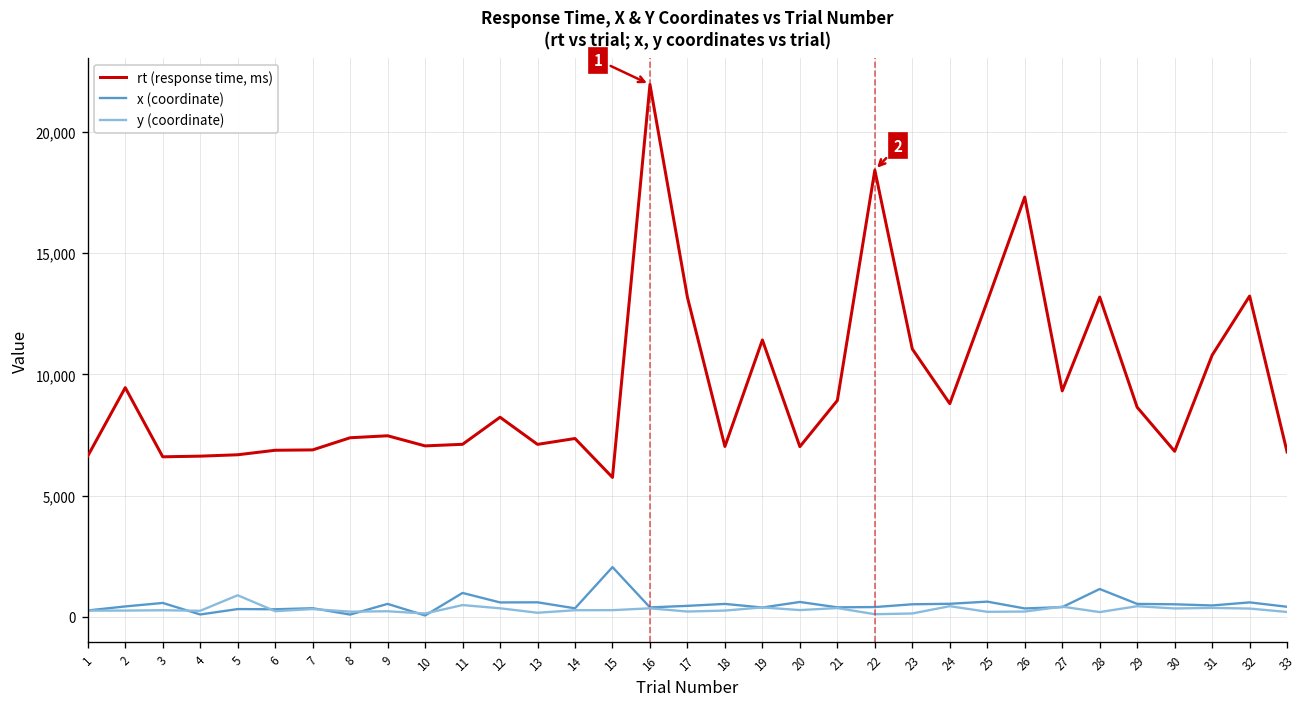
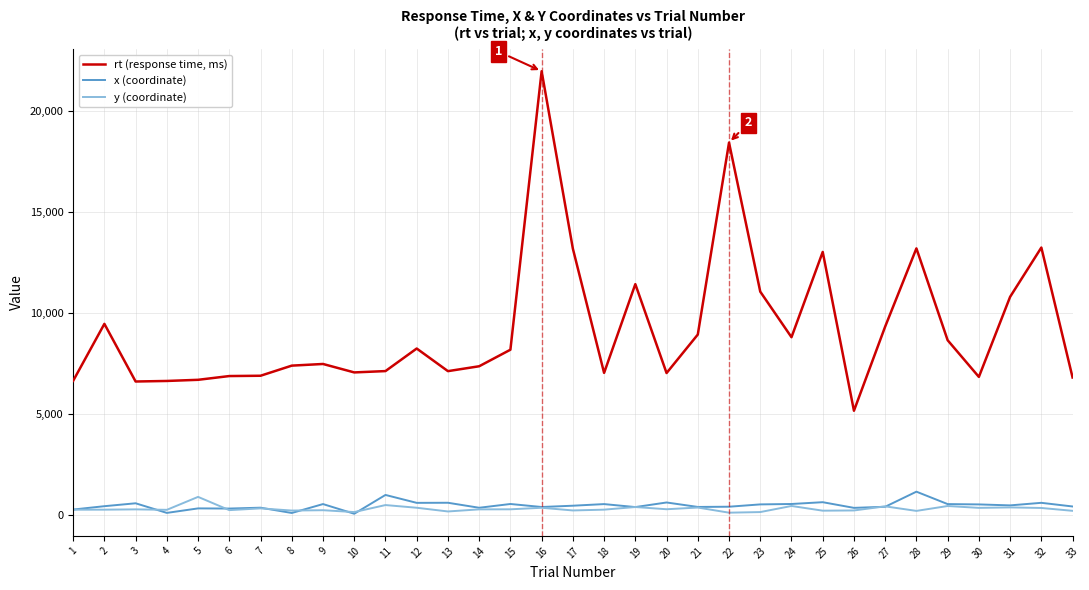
rt (response time, ms), 15: 5,800 -> 8,200
x (coordinate), 15: 2,000 -> 500
rt (response time, ms), 26: 17,300 -> 5,200
